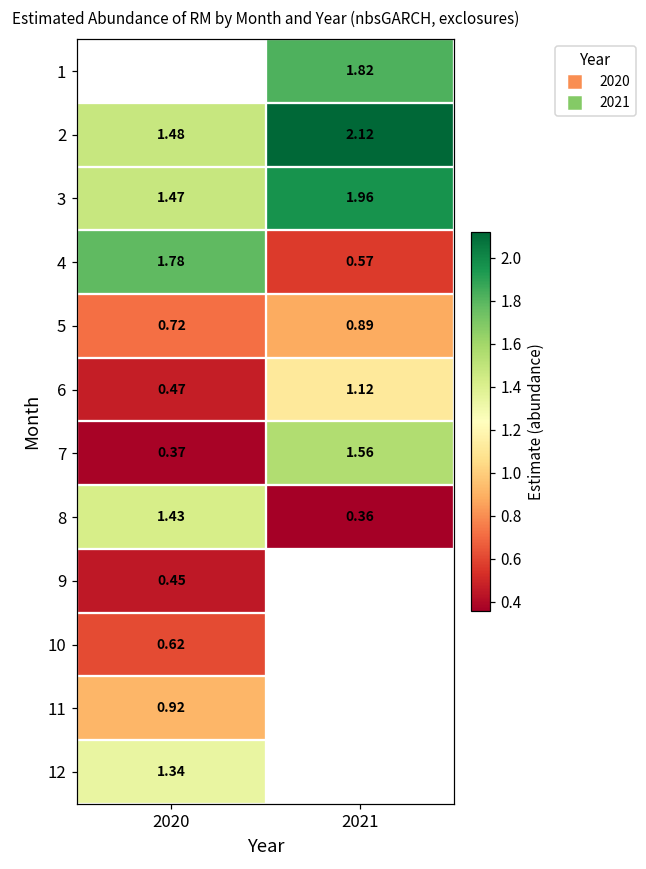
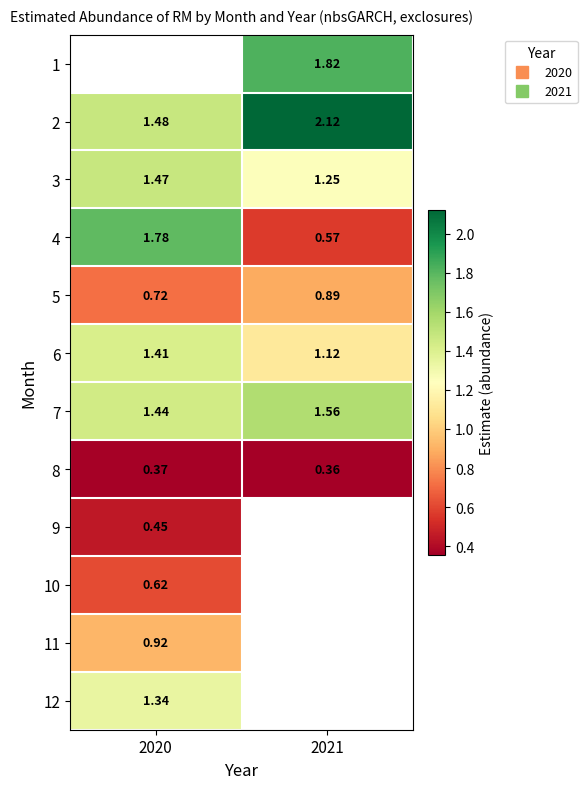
3, 2021: 1.96 -> 1.25
6, 2020: 0.47 -> 1.41
7, 2020: 0.37 -> 1.44
8, 2020: 1.43 -> 0.37
